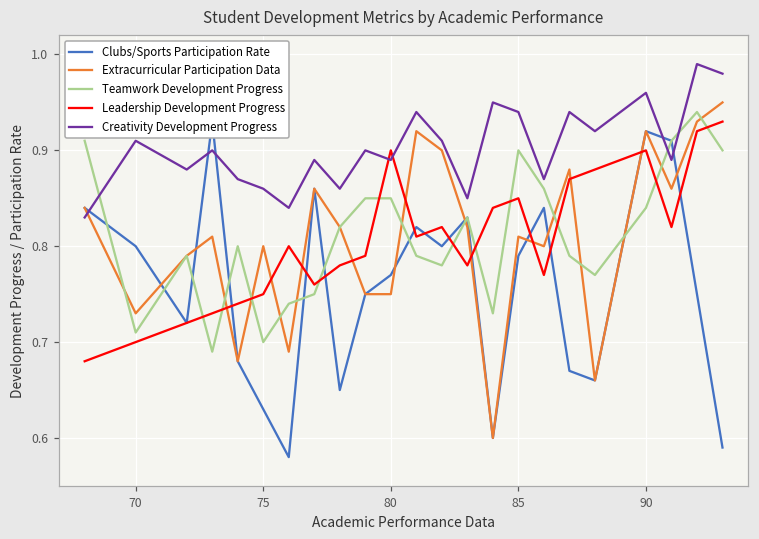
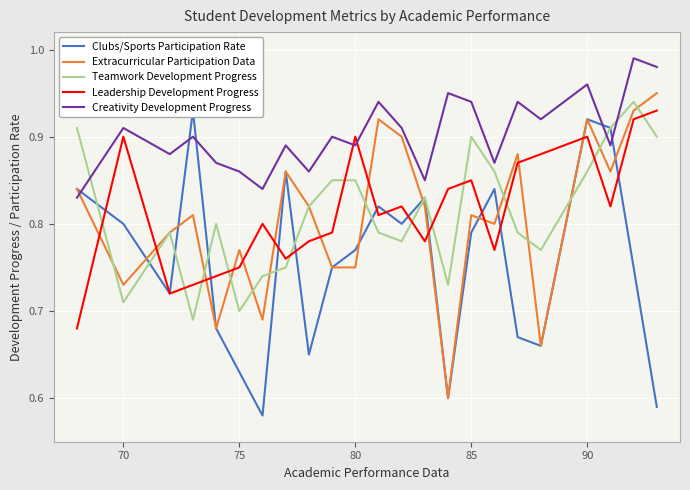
Leadership Development Progress, 70: 0.7 -> 0.9
Extracurricular Participation Data, 75: 0.80 -> 0.77
Teamwork Development Progress, 90: 0.84 -> 0.86
